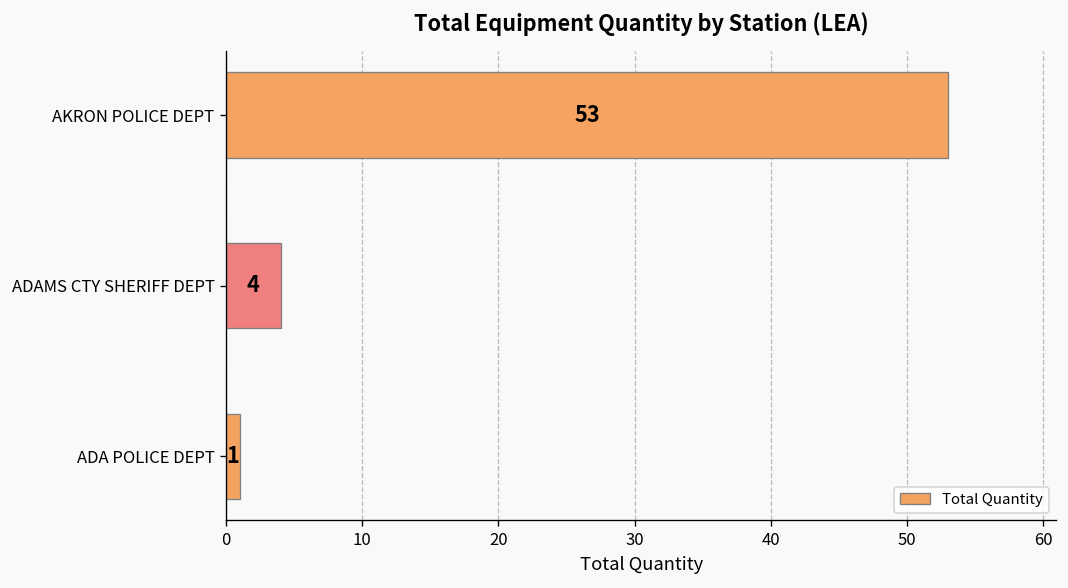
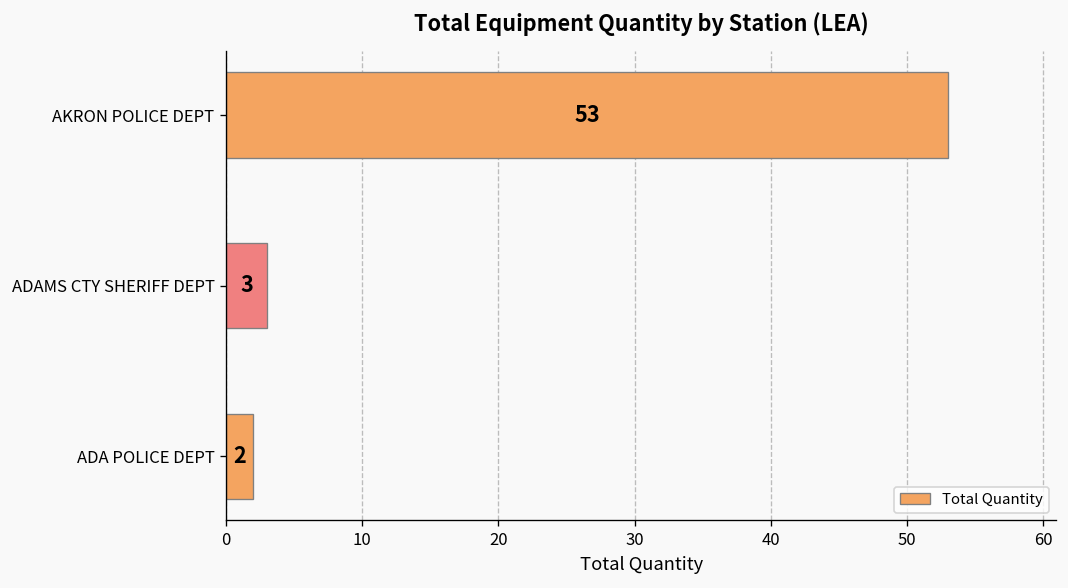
ADAMS CTY SHERIFF DEPT: 4 -> 3
ADA POLICE DEPT: 1 -> 2
